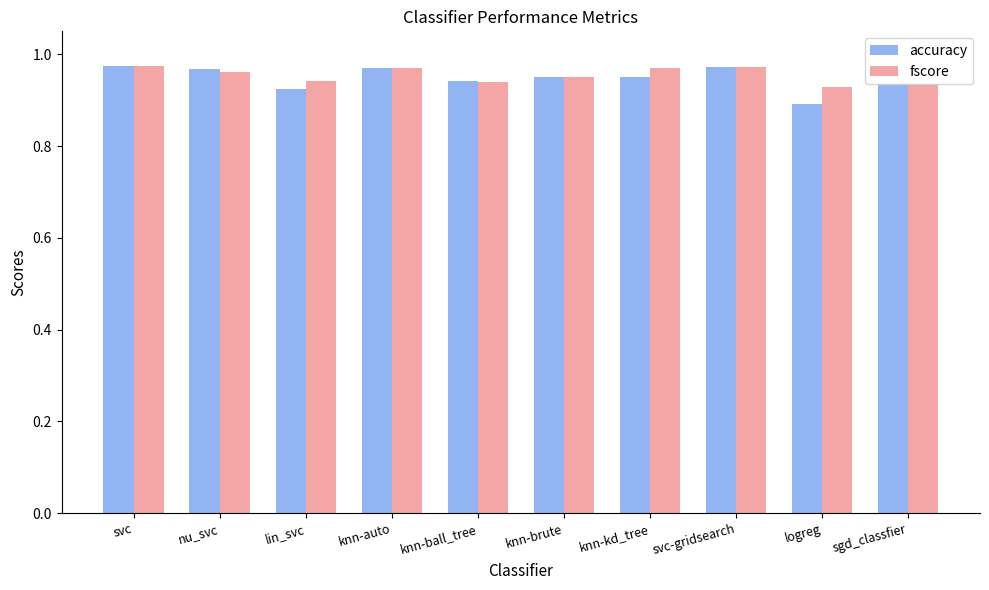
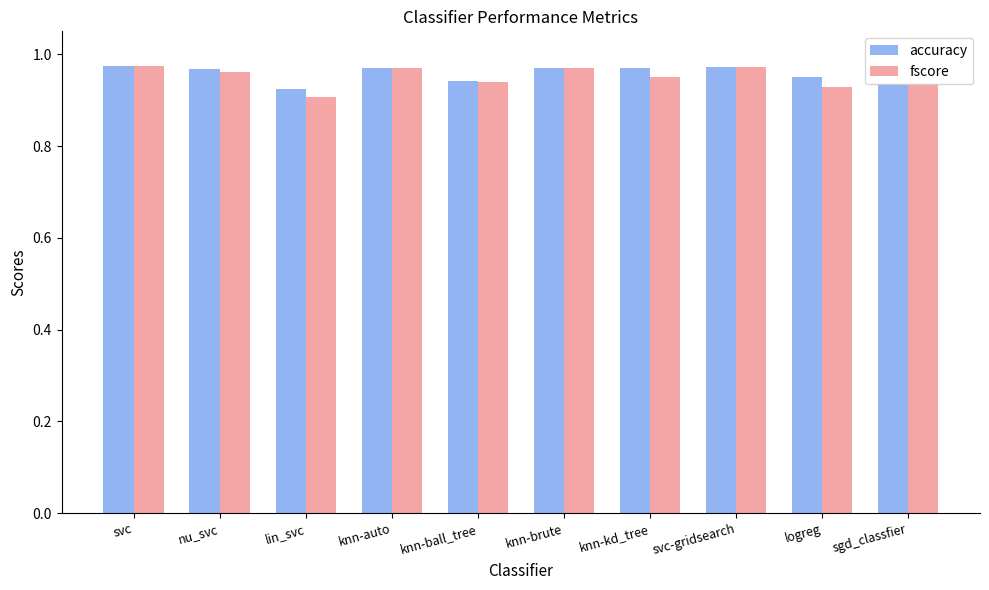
fscore, lin_svc: 0.94 -> 0.91
accuracy, knn-brute: 0.95 -> 0.97
fscore, knn-brute: 0.95 -> 0.97
accuracy, knn-kd_tree: 0.95 -> 0.97
fscore, knn-kd_tree: 0.97 -> 0.95
accuracy, logreg: 0.89 -> 0.95
